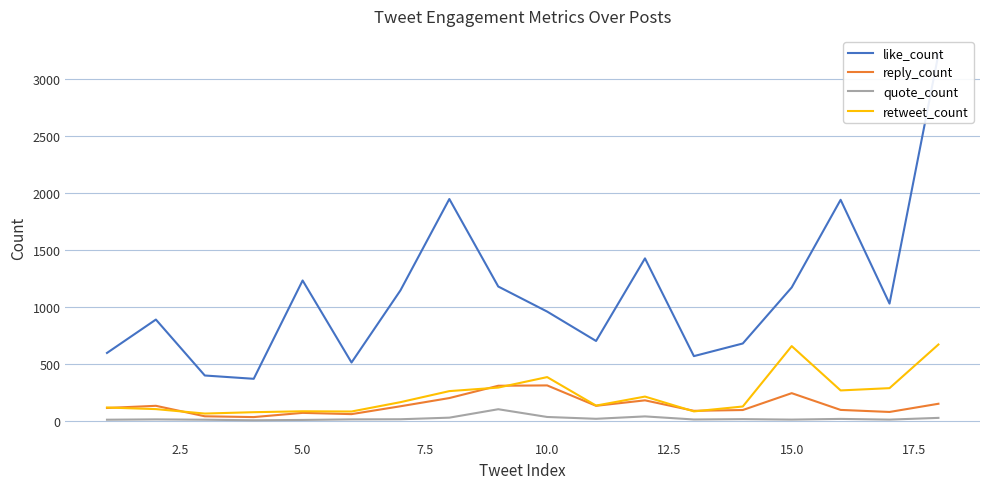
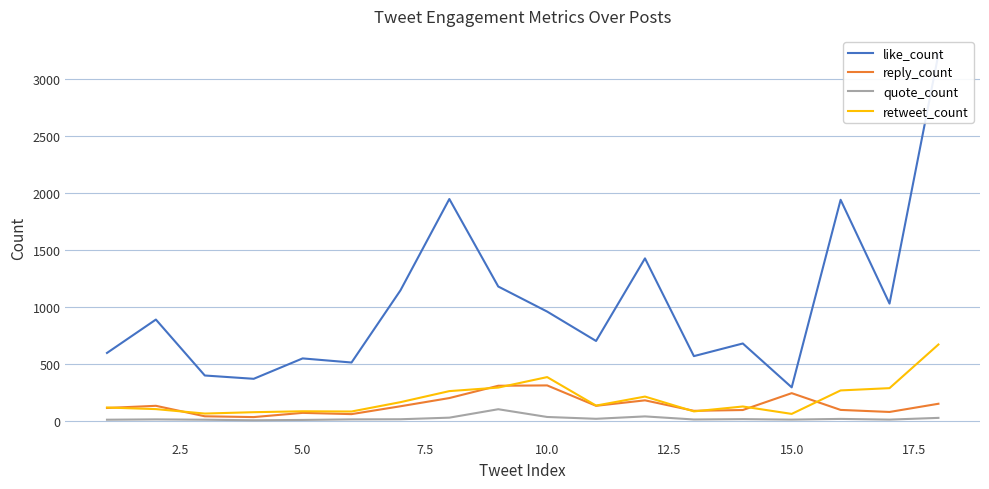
like_count, 5.0: 1230 -> 550
like_count, 15.0: 1170 -> 290
retweet_count, 15.0: 650 -> 60
